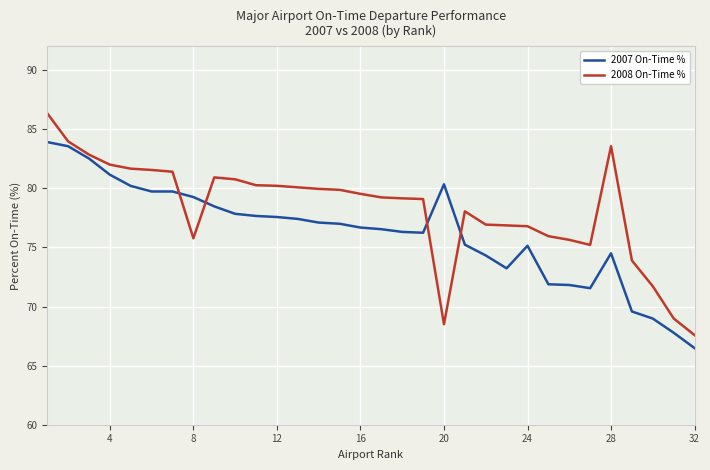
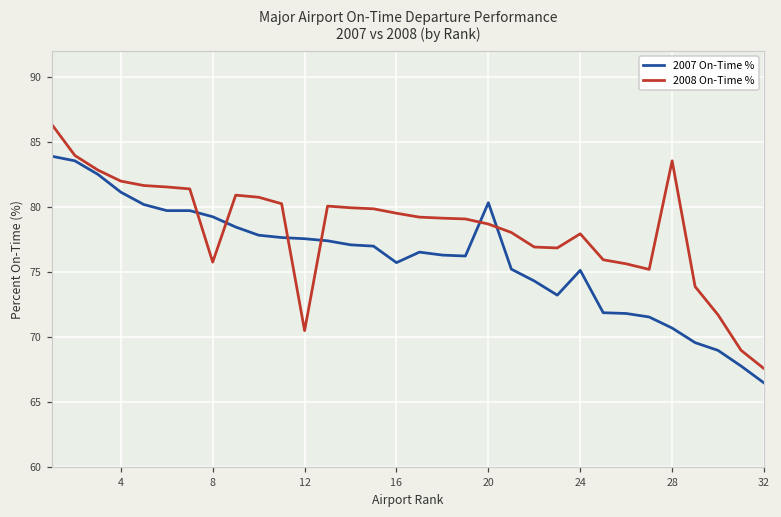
2008 On-Time %, 12: 80.2 -> 70.5
2007 On-Time %, 16: 76.7 -> 75.7
2008 On-Time %, 20: 68.5 -> 78.7
2008 On-Time %, 24: 76.8 -> 78.0
2007 On-Time %, 28: 74.5 -> 70.7
